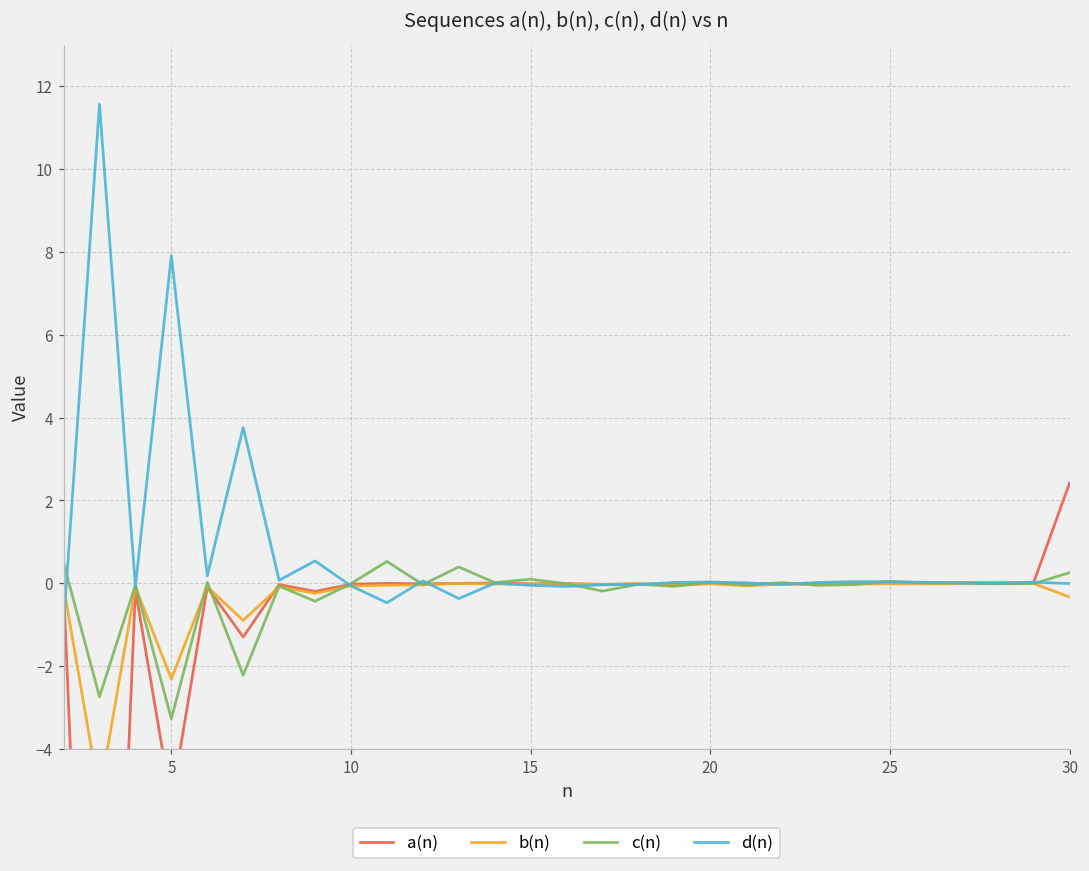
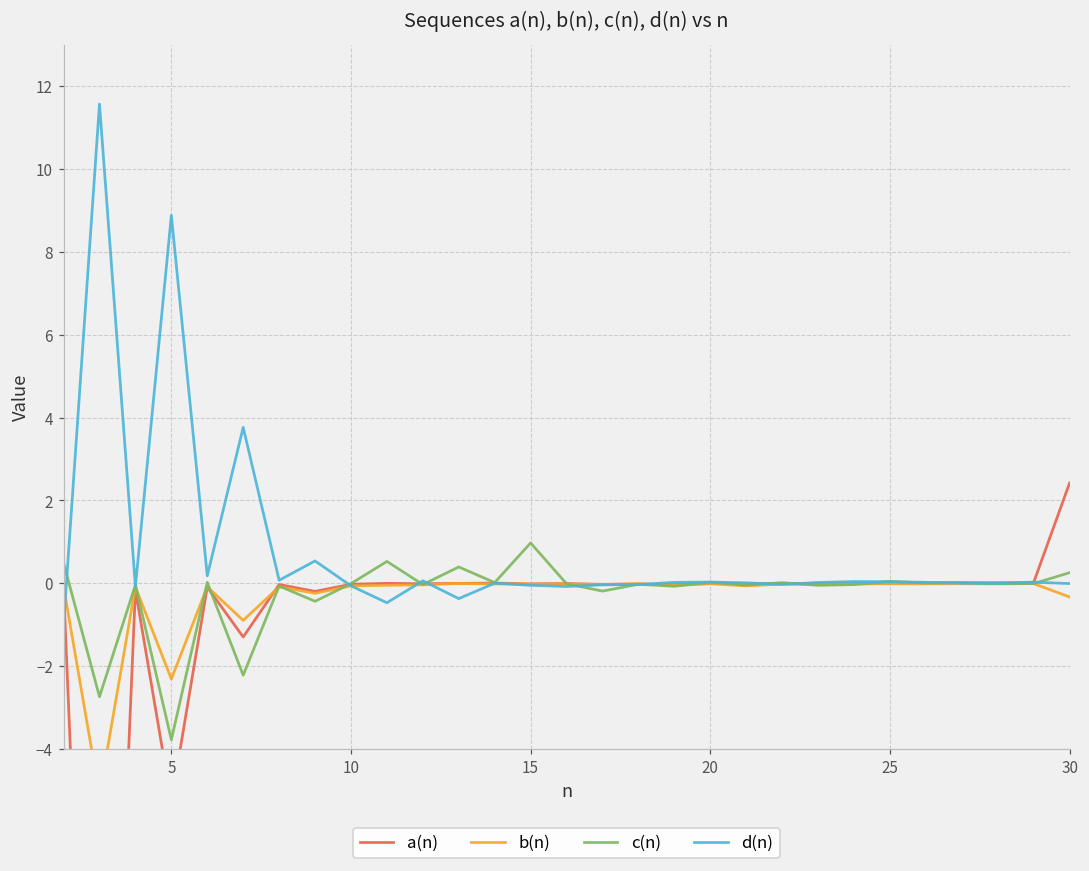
c(n), 5: -3.3 -> -3.8
d(n), 5: 7.9 -> 8.9
c(n), 15: 0.1 -> 1.0
